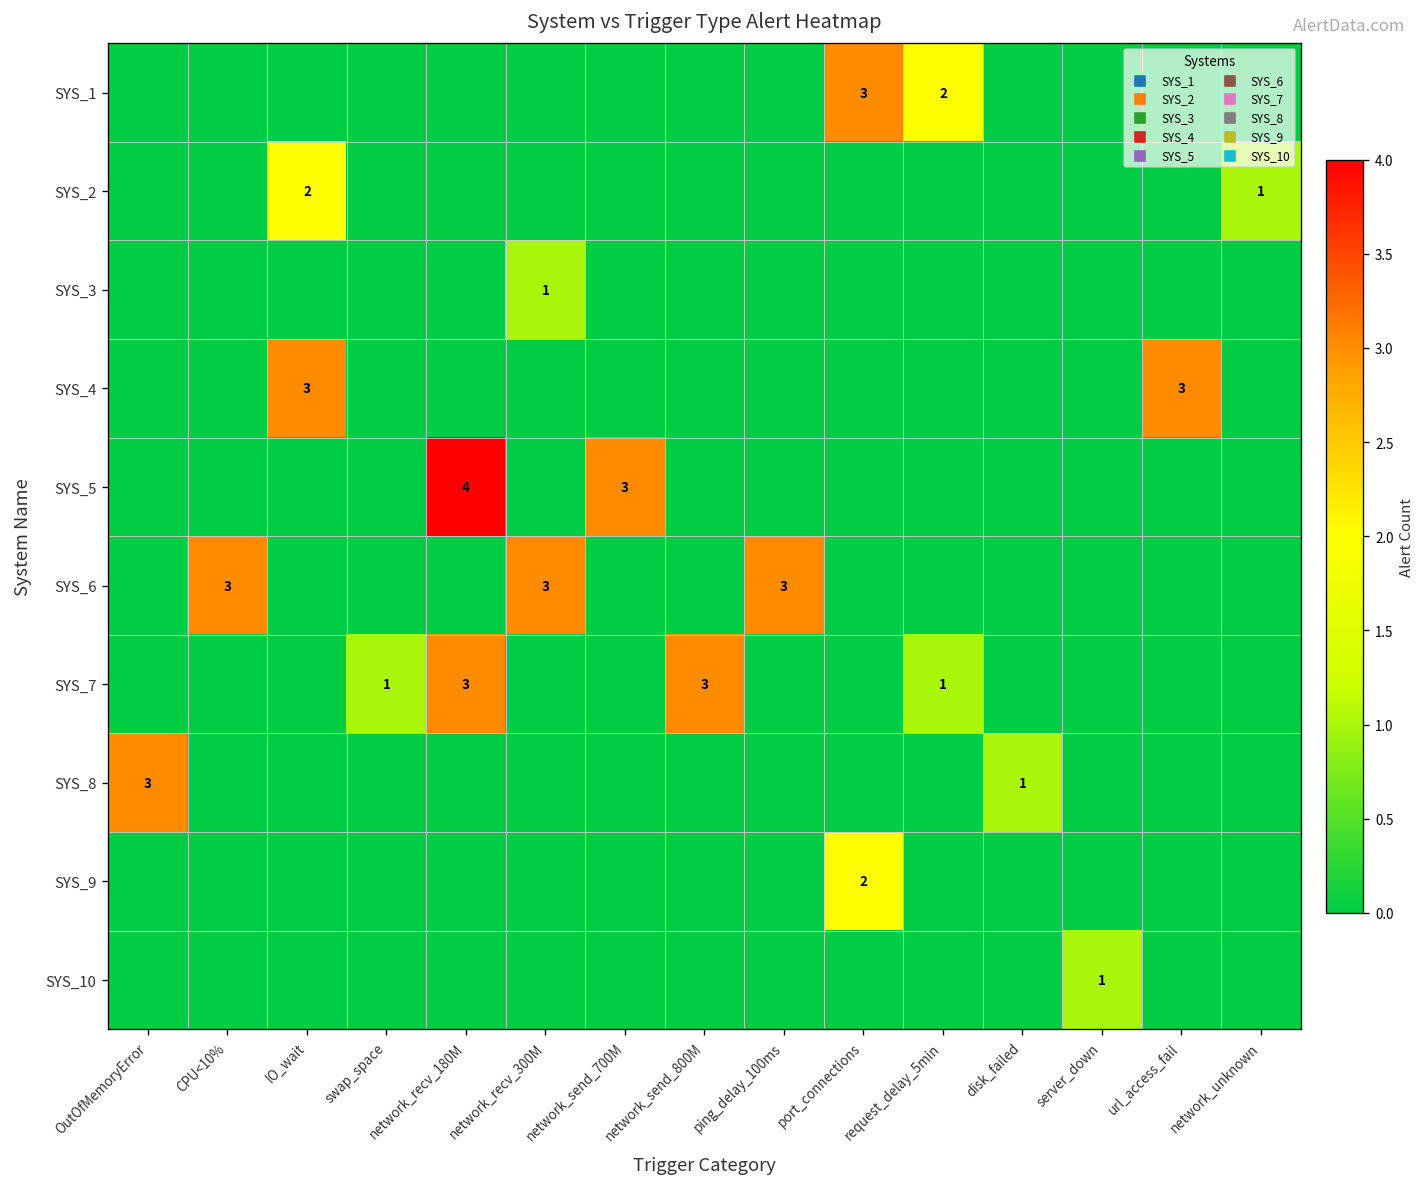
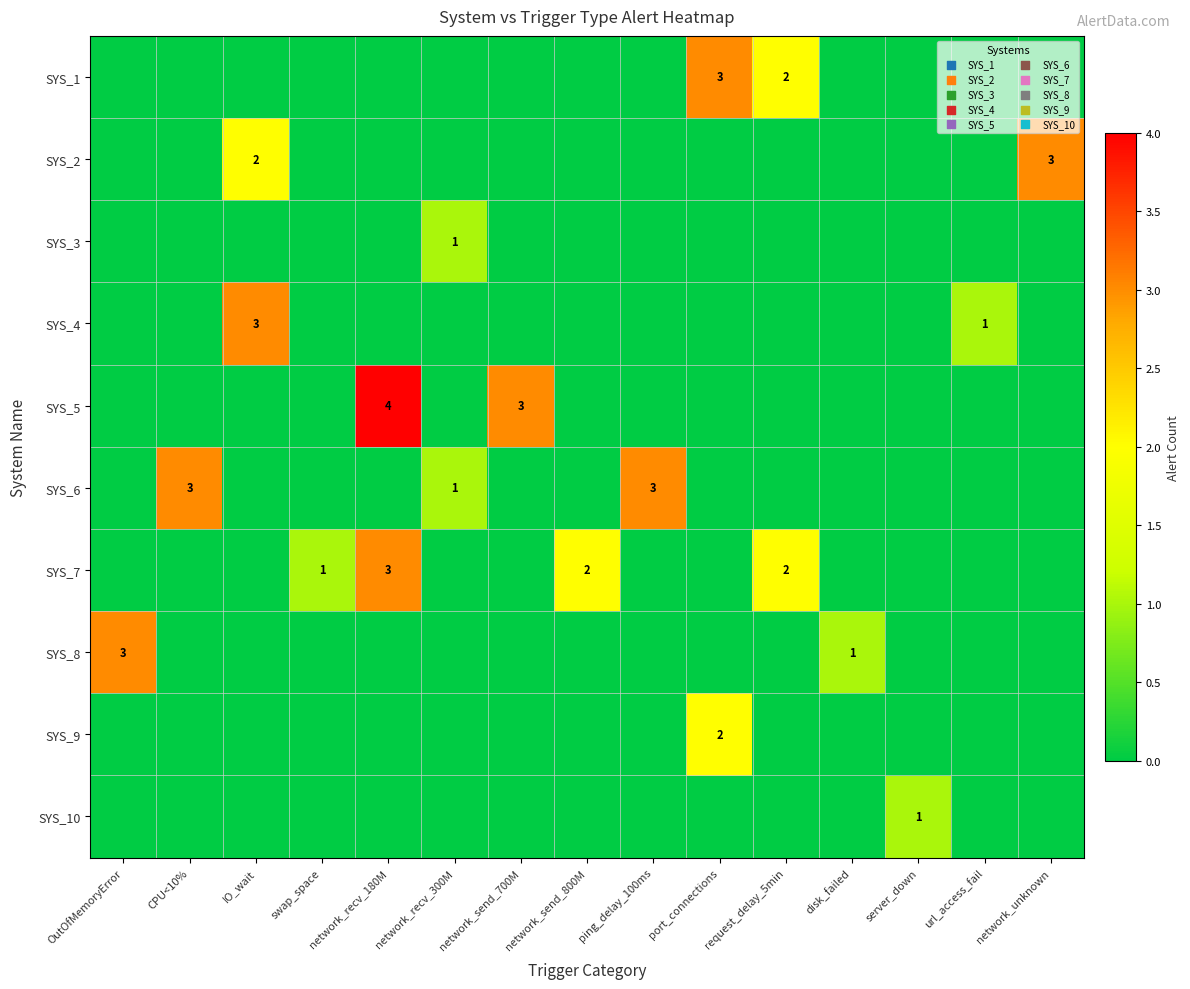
SYS_2, network_unknown: 1 -> 3
SYS_4, url_access_fail: 3 -> 1
SYS_6, network_recv_300M: 3 -> 1
SYS_7, network_send_800M: 3 -> 2
SYS_7, request_delay_5min: 1 -> 2
